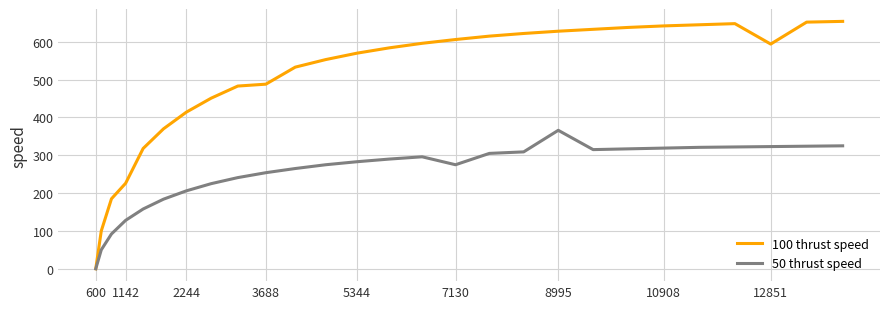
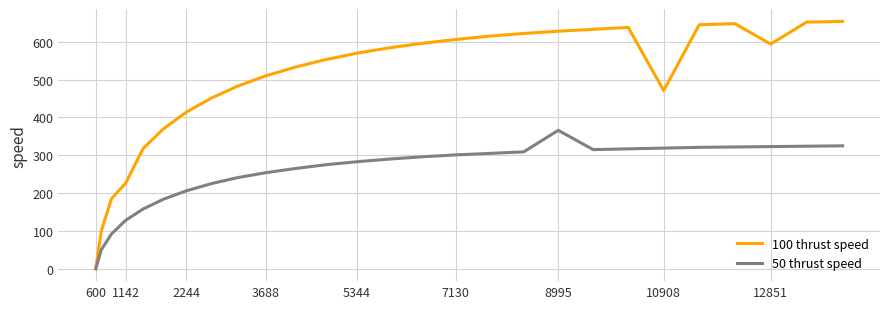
100 thrust speed, 3688: 490 -> 510
50 thrust speed, 7130: 280 -> 300
100 thrust speed, 10908: 640 -> 470
